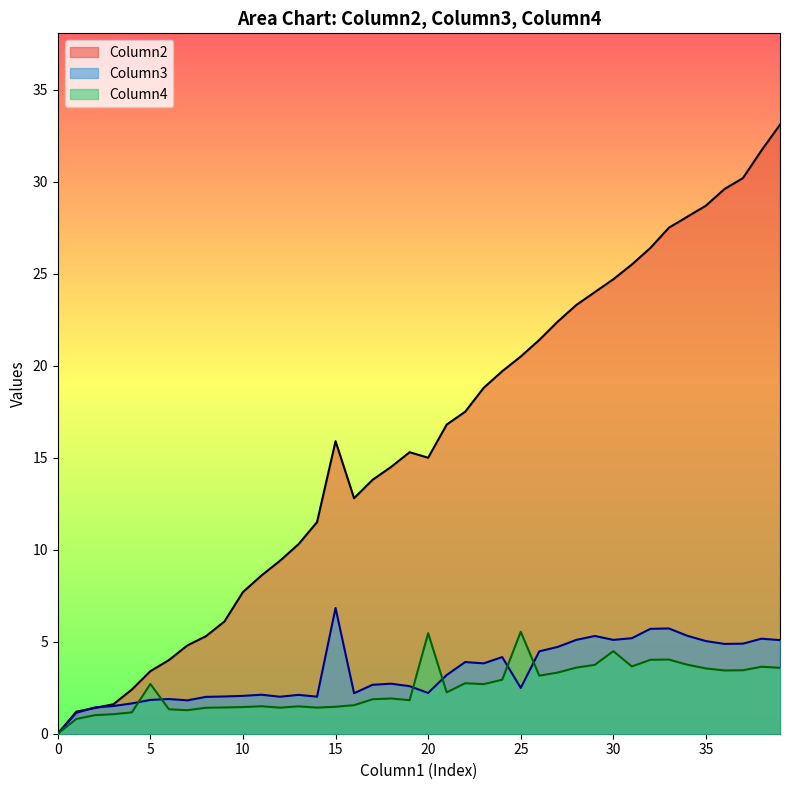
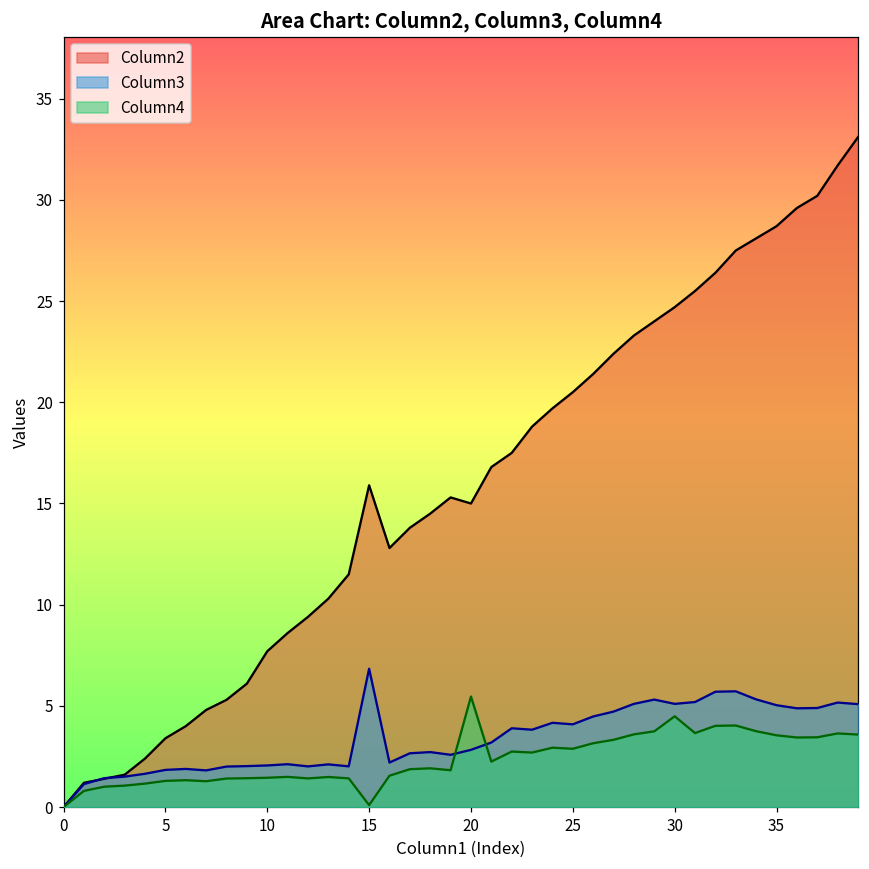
Column4, 5: 2.7 -> 1.3
Column4, 15: 1.5 -> 0.1
Column3, 20: 2.2 -> 2.8
Column3, 25: 2.5 -> 4.1
Column4, 25: 5.5 -> 2.9
